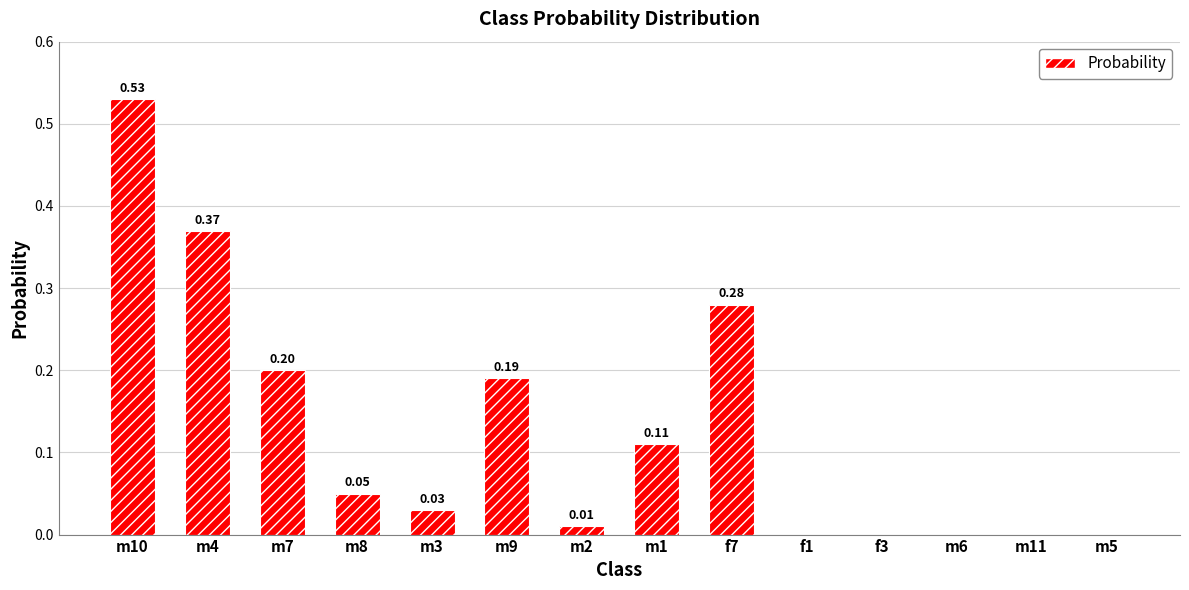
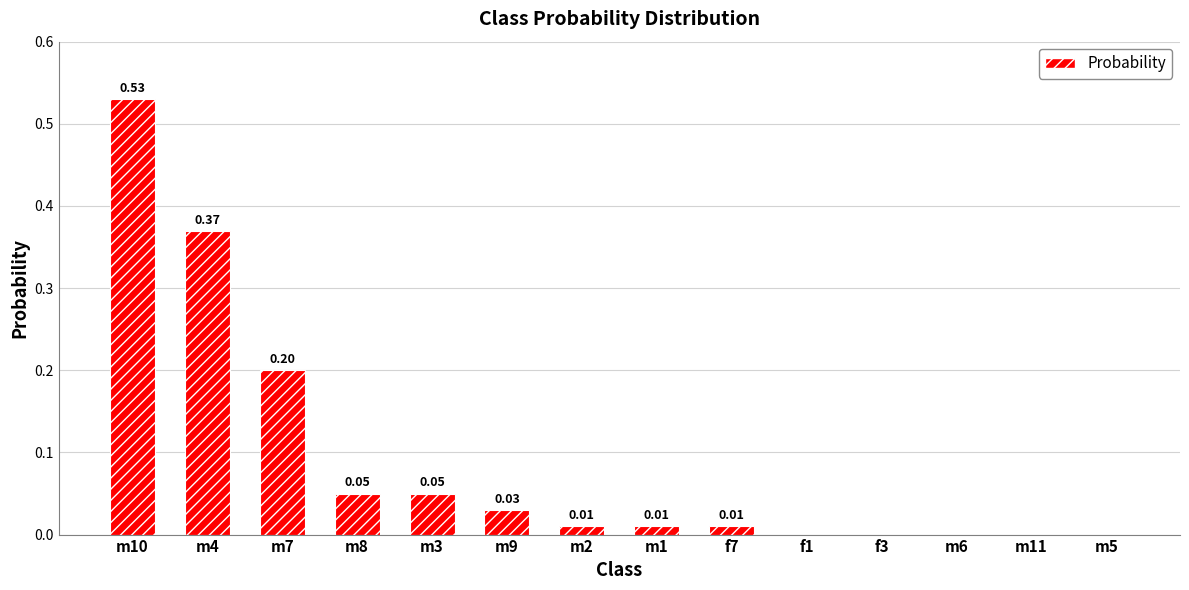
m3: 0.03 -> 0.05
m9: 0.19 -> 0.03
m1: 0.11 -> 0.01
f7: 0.28 -> 0.01
